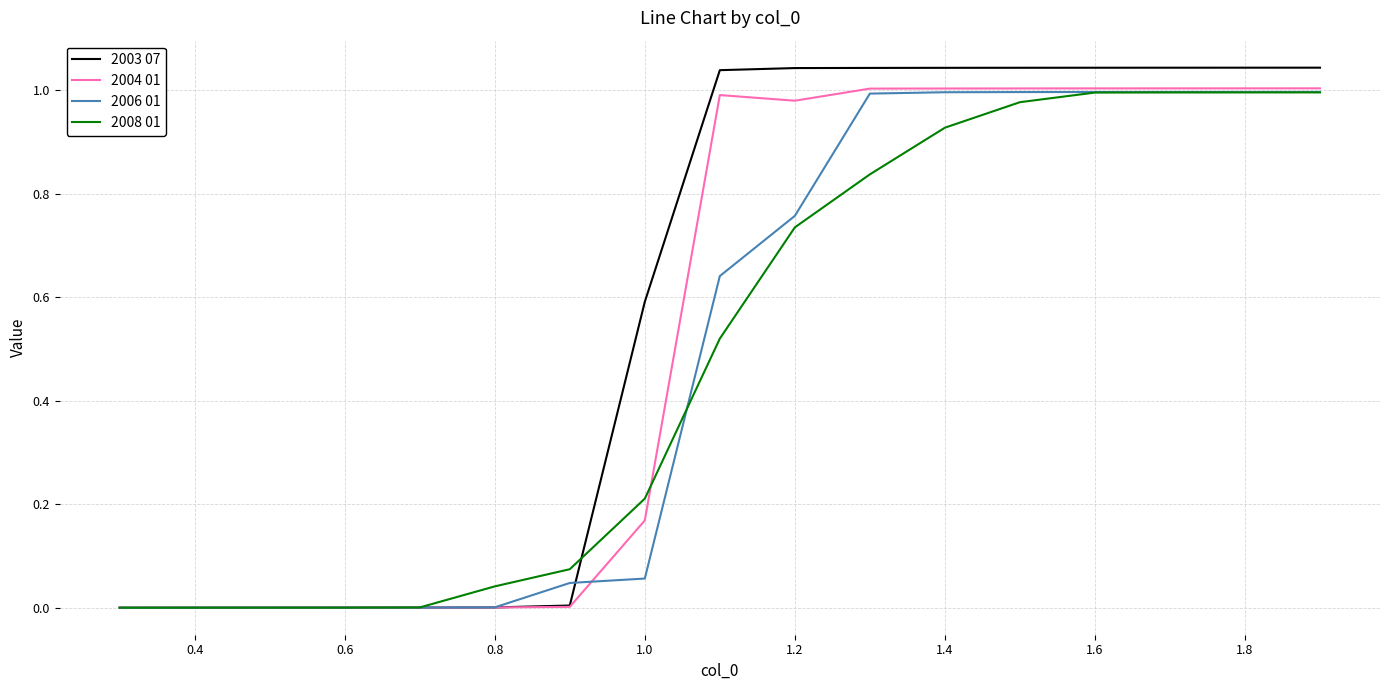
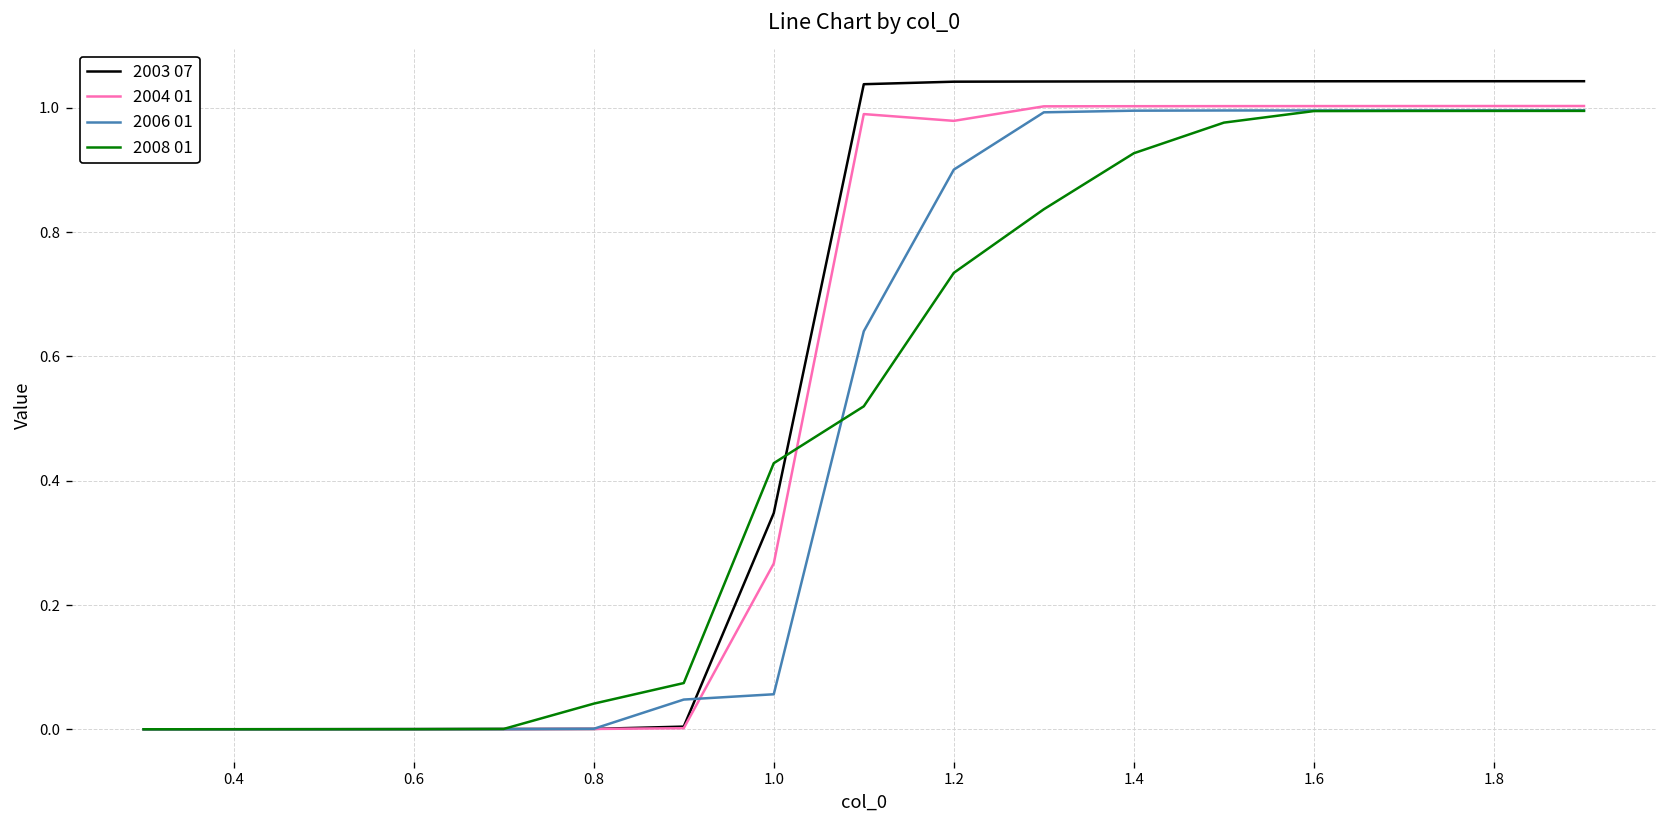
2003 07, 1.0: 0.59 -> 0.35
2004 01, 1.0: 0.17 -> 0.27
2008 01, 1.0: 0.21 -> 0.43
2006 01, 1.2: 0.76 -> 0.90
